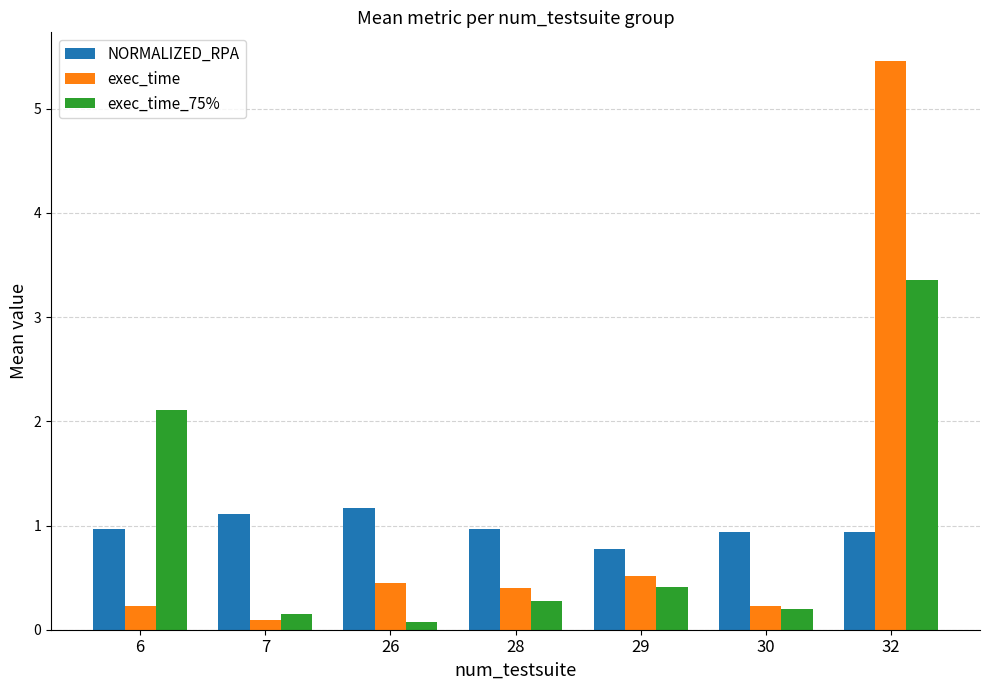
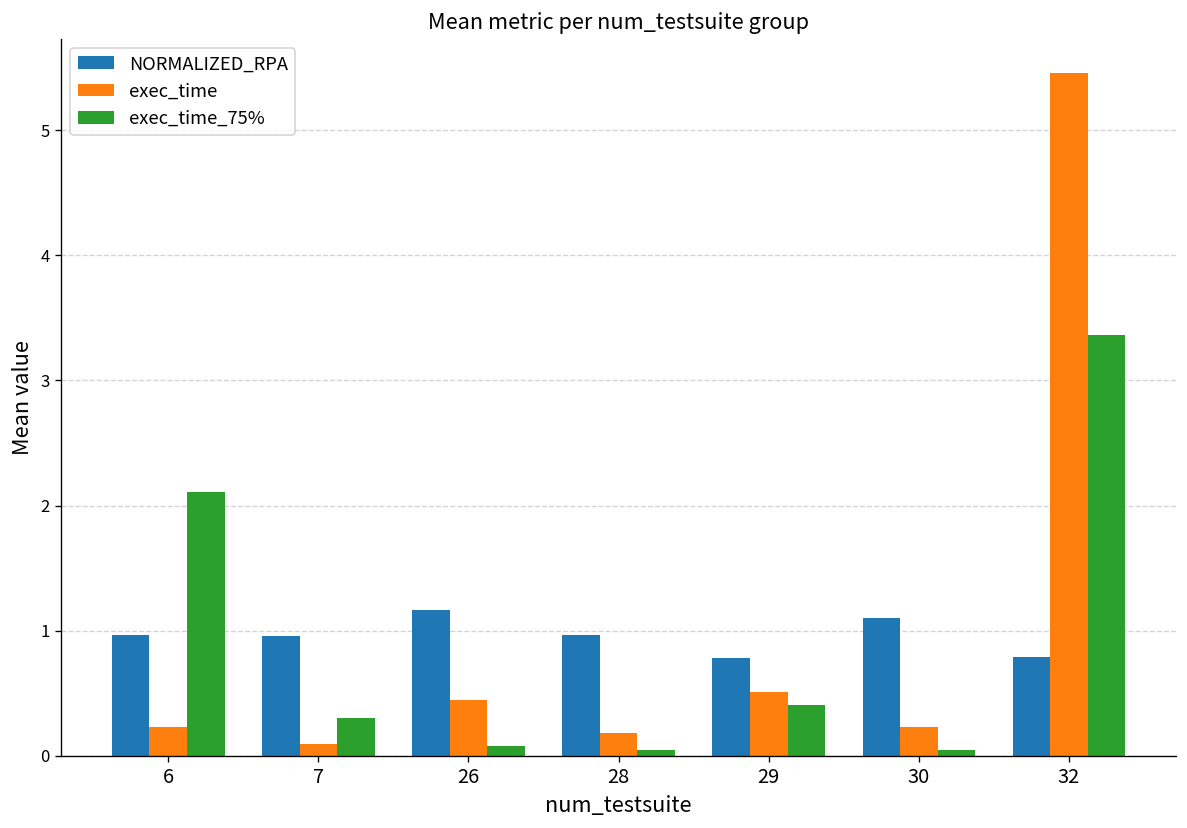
NORMALIZED_RPA, 7: 1.11 -> 0.96
exec_time_75%, 7: 0.15 -> 0.30
exec_time, 28: 0.40 -> 0.18
exec_time_75%, 28: 0.27 -> 0.05
NORMALIZED_RPA, 30: 0.94 -> 1.10
exec_time_75%, 30: 0.20 -> 0.05
NORMALIZED_RPA, 32: 0.94 -> 0.79
